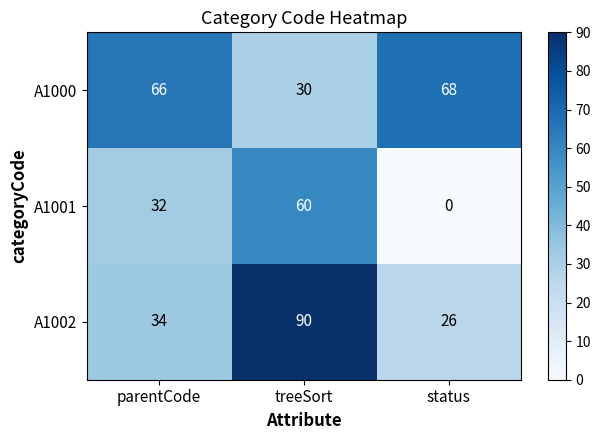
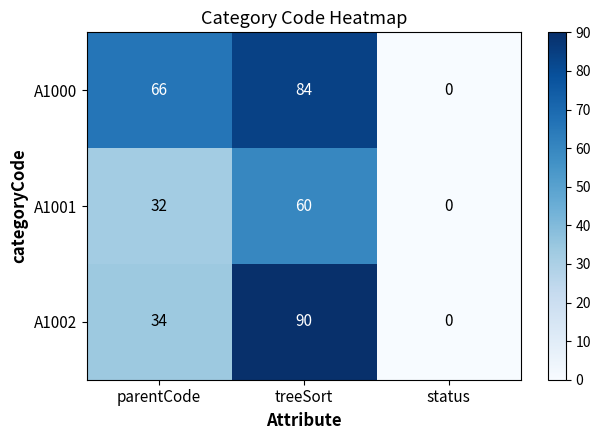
A1000, treeSort: 30 -> 84
A1000, status: 68 -> 0
A1002, status: 26 -> 0
